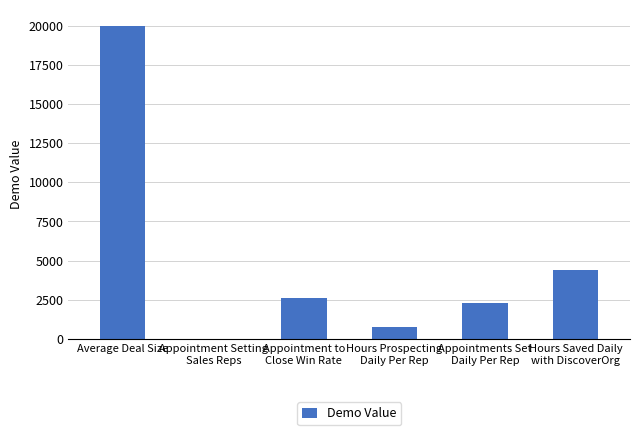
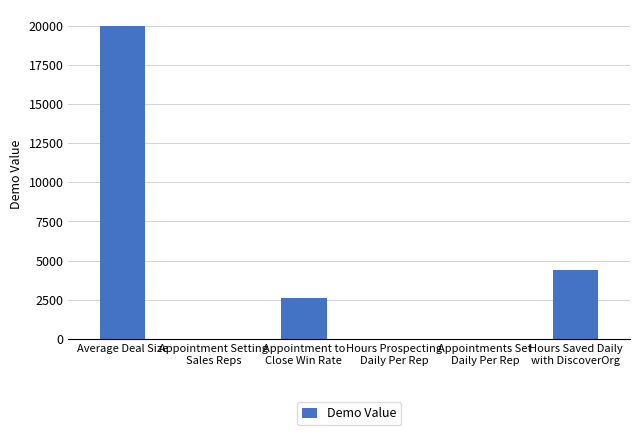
Hours Prospecting Daily Per Rep: 800 -> 0
Appointments Set Daily Per Rep: 2300 -> 0
